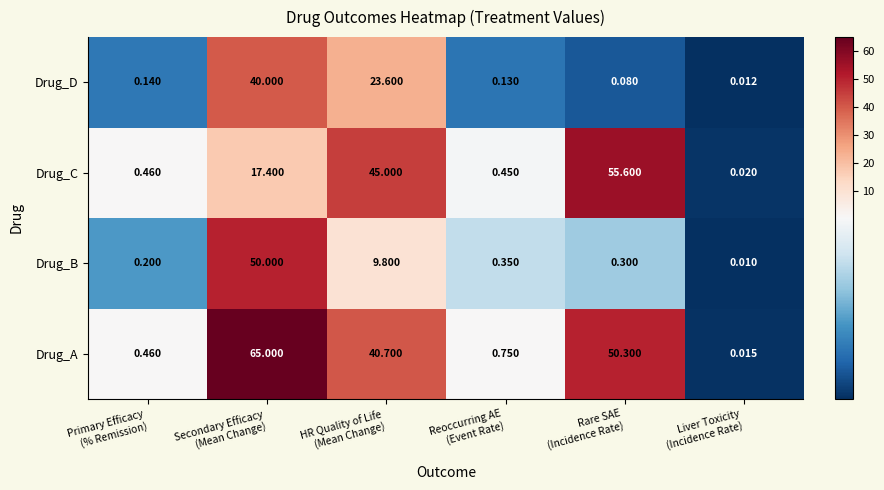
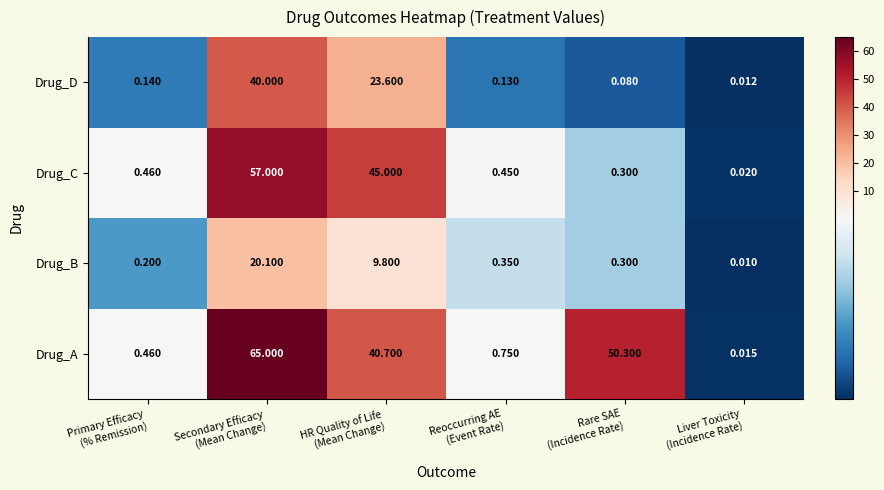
Drug_C, Secondary Efficacy (Mean Change): 17.400 -> 57.000
Drug_C, Rare SAE (Incidence Rate): 55.600 -> 0.300
Drug_B, Secondary Efficacy (Mean Change): 50.000 -> 20.100
